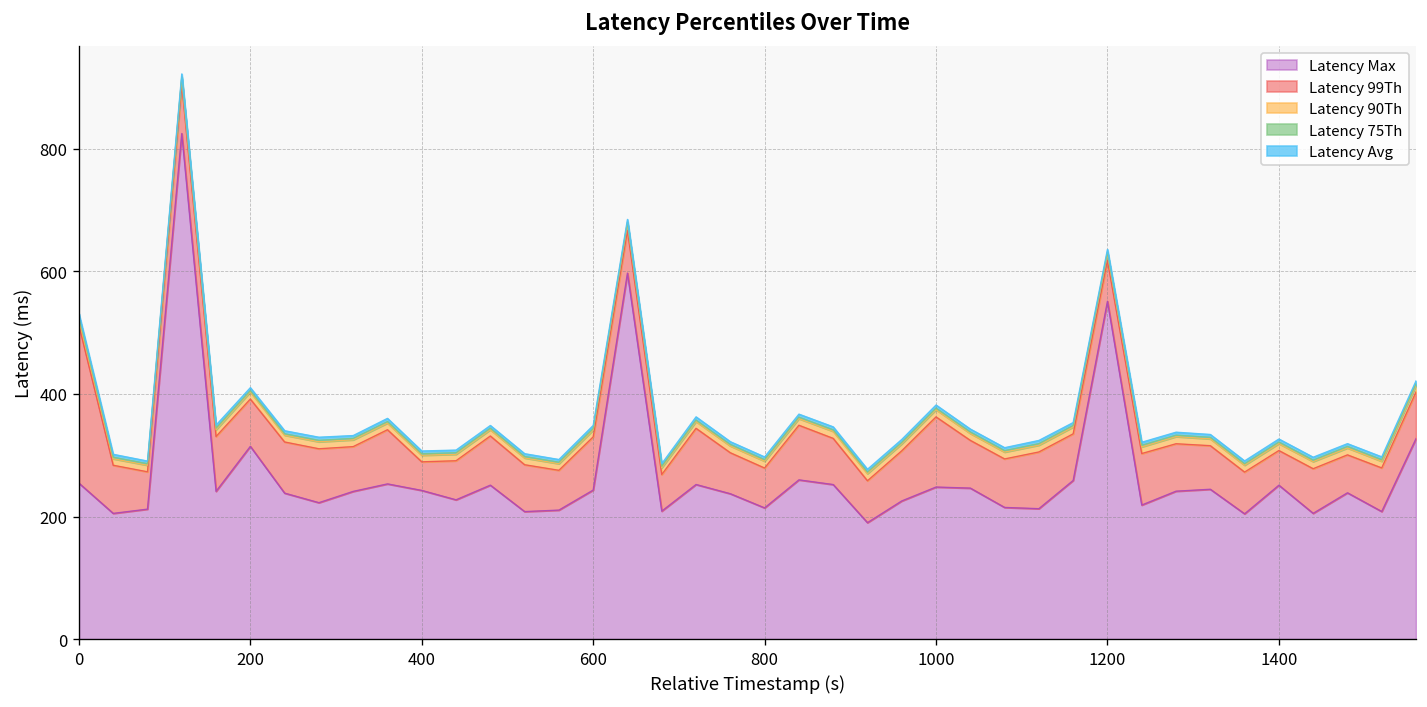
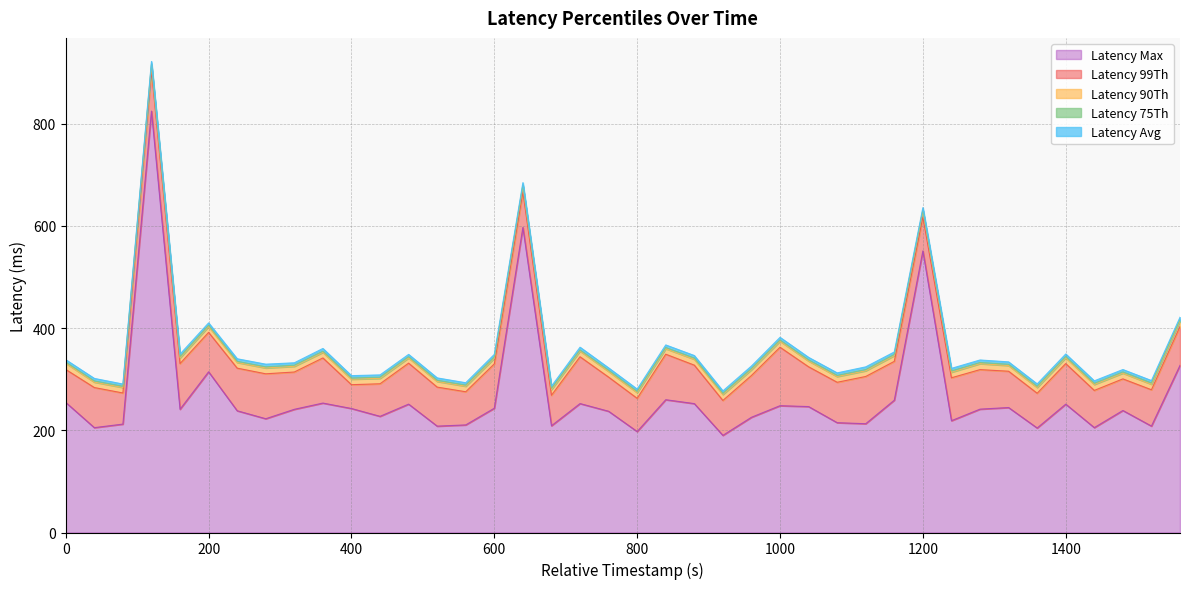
Latency 99Th, 0: 260 -> 60
Latency Max, 800: 210 -> 200
Latency 99Th, 1400: 60 -> 80
